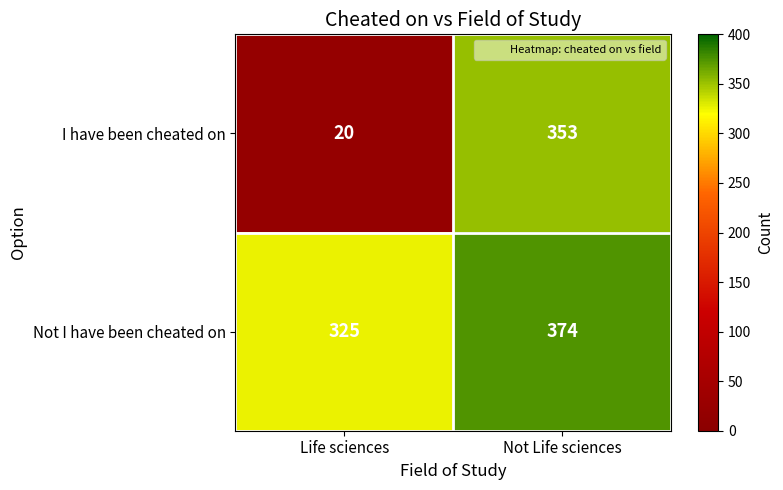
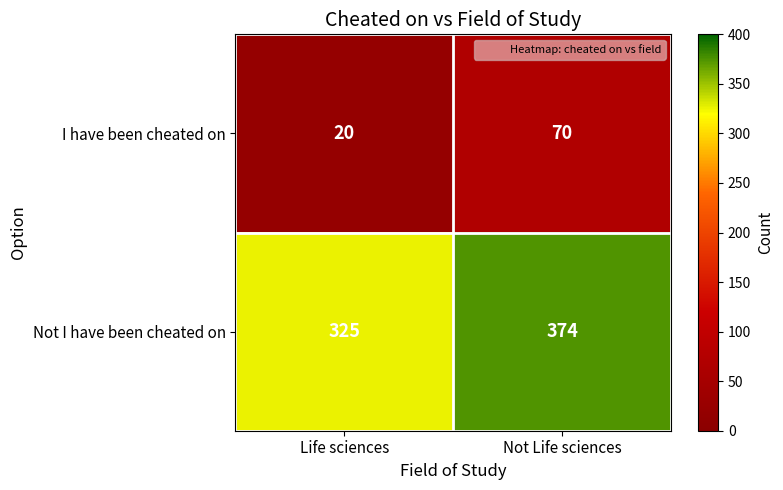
I have been cheated on, Not Life sciences: 353 -> 70
